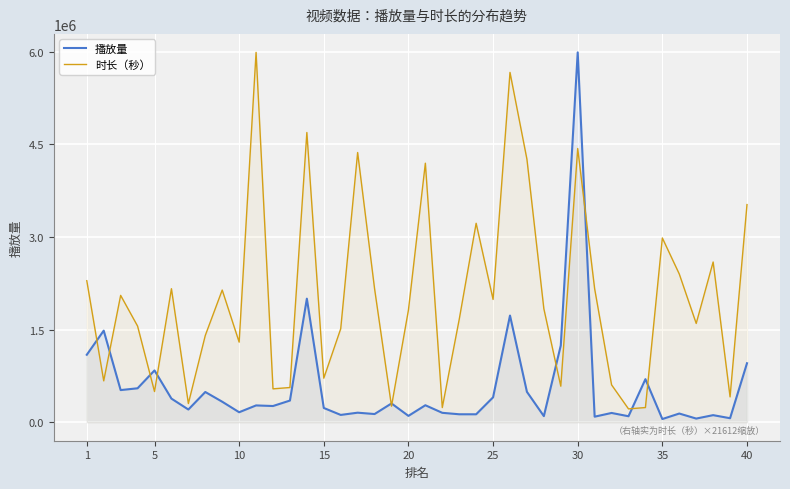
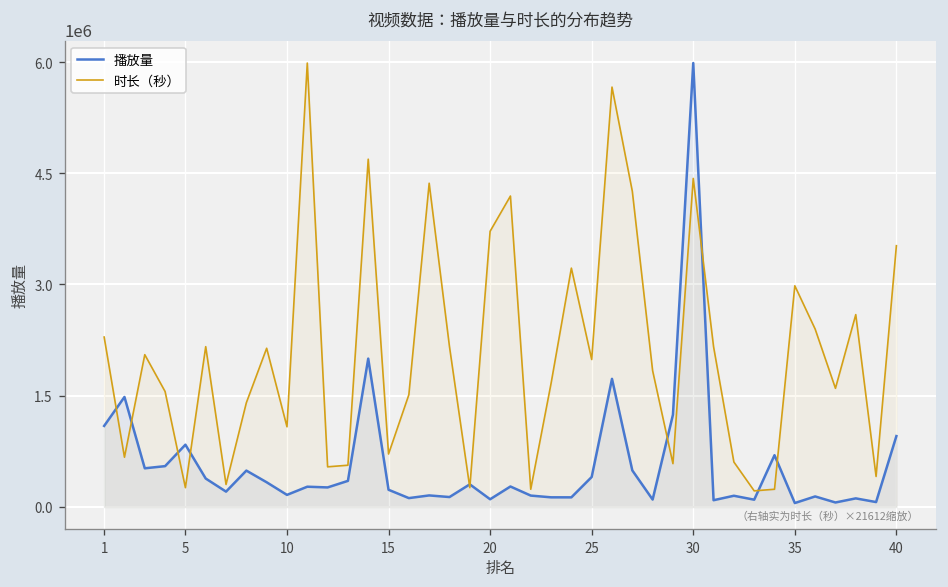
时长（秒）, 5: 500000 -> 300000
时长（秒）, 10: 1300000 -> 1100000
时长（秒）, 20: 1800000 -> 3700000
